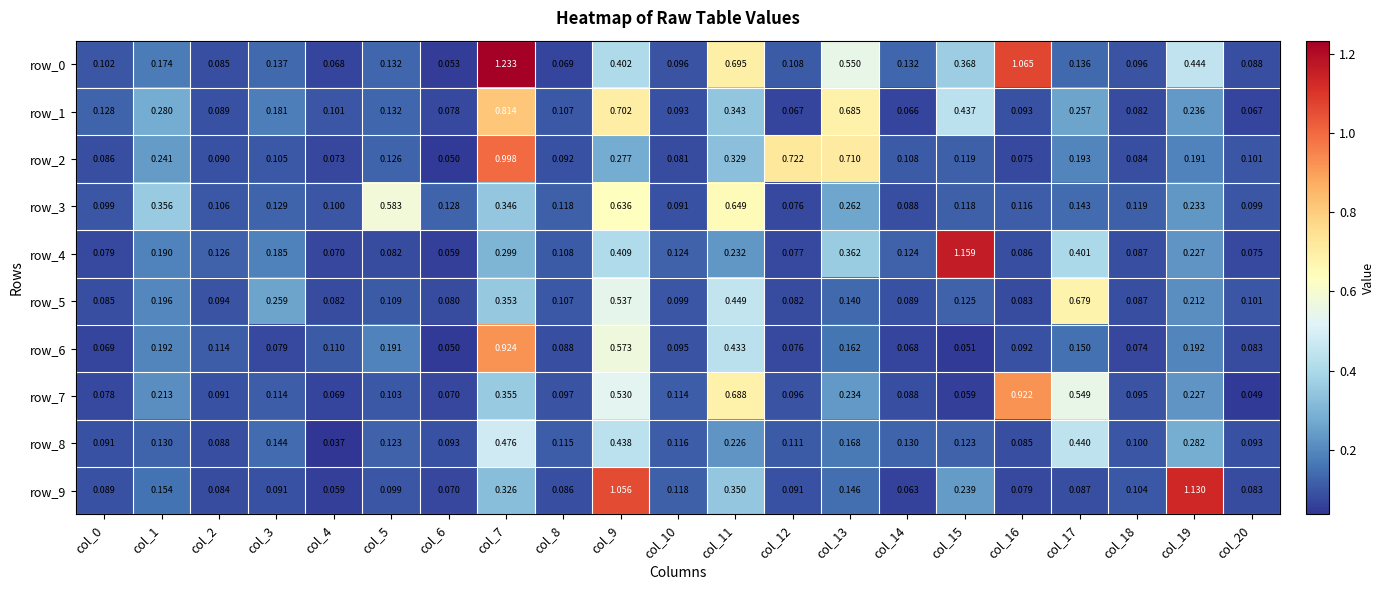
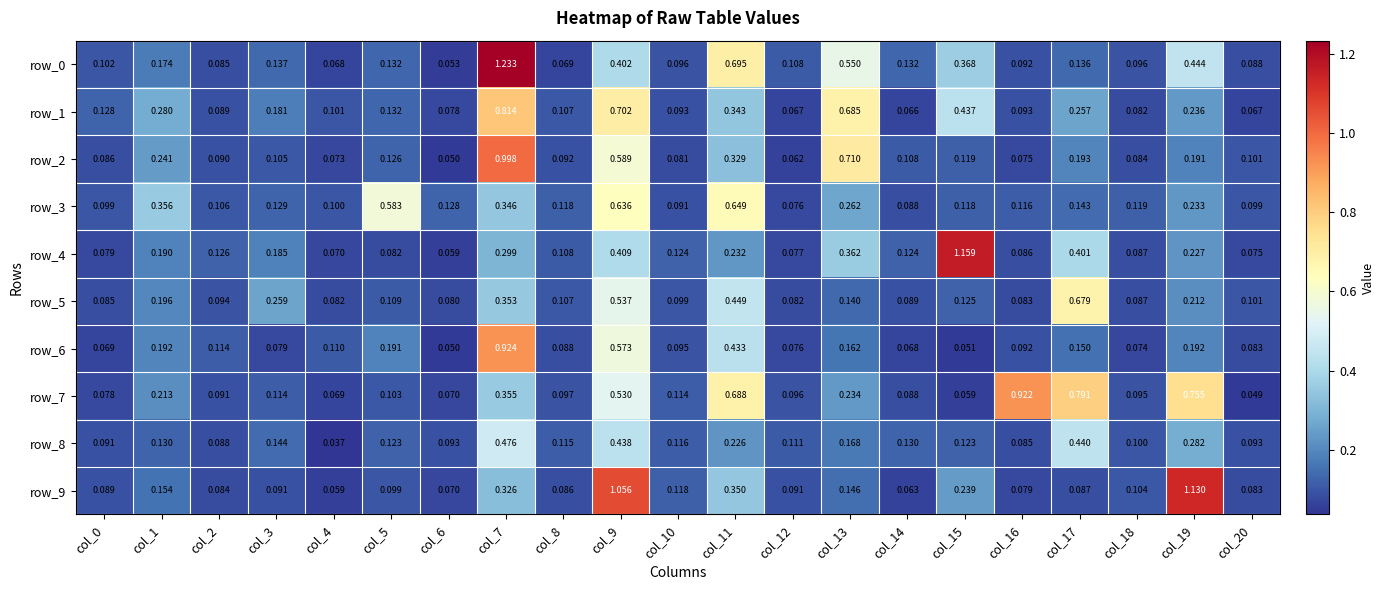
row_0, col_16: 1.065 -> 0.092
row_2, col_9: 0.277 -> 0.589
row_2, col_12: 0.722 -> 0.062
row_7, col_17: 0.549 -> 0.791
row_7, col_19: 0.227 -> 0.755
